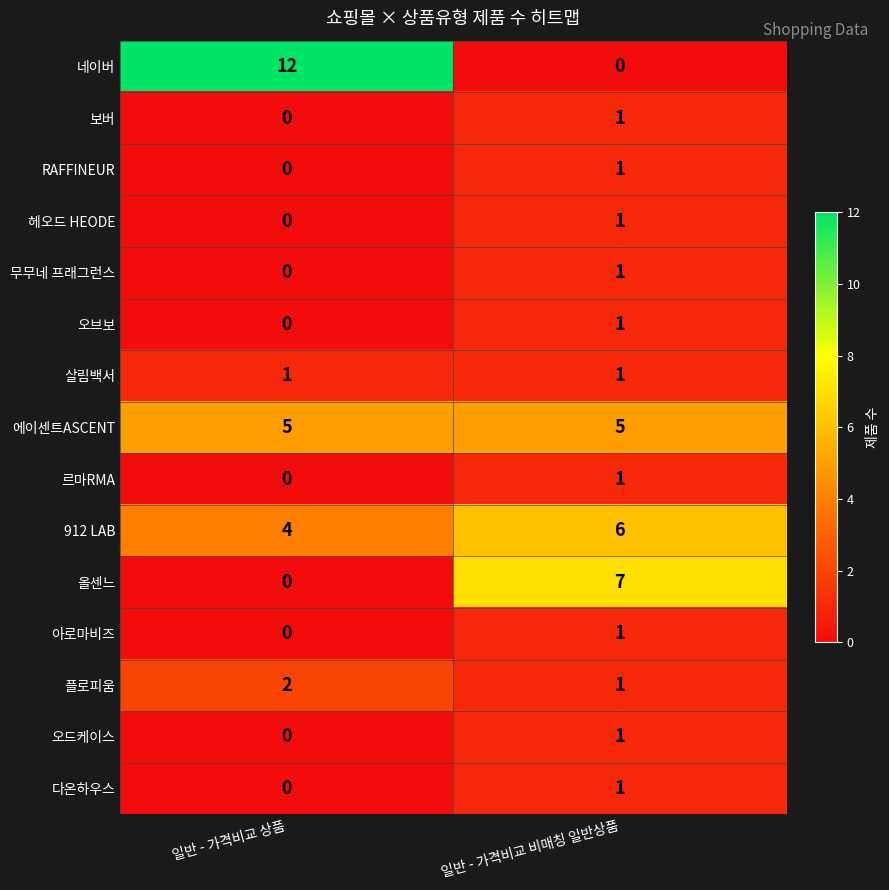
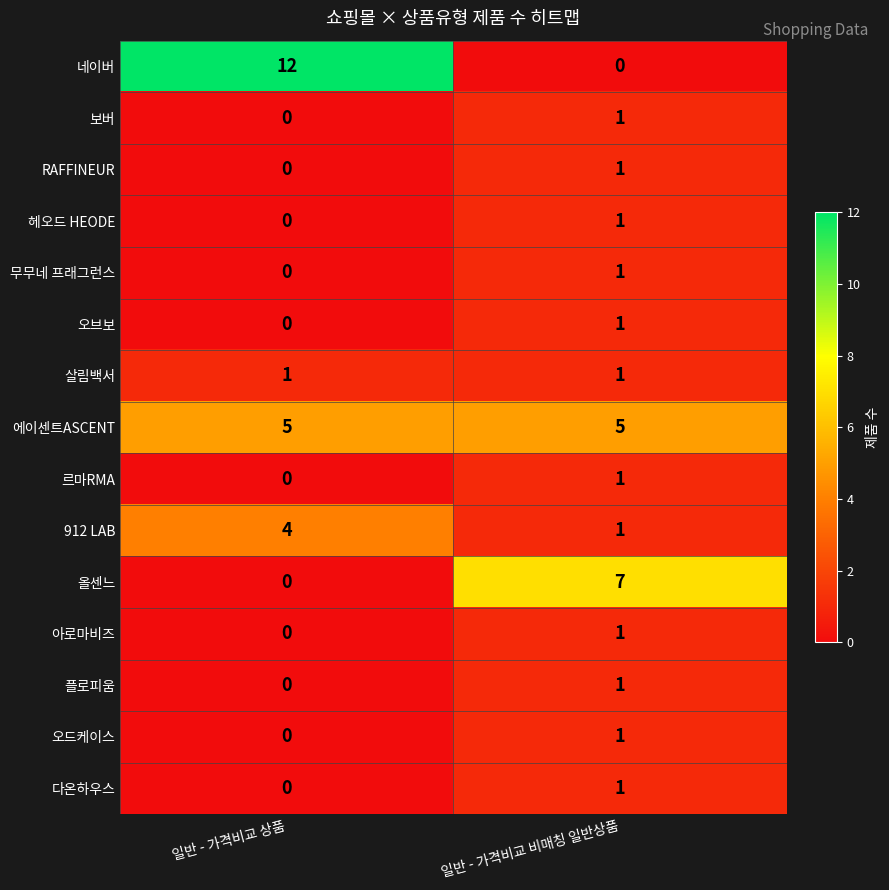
912 LAB, 일반 - 가격비교 비매칭 일반상품: 6 -> 1
플로피움, 일반 - 가격비교 상품: 2 -> 0
